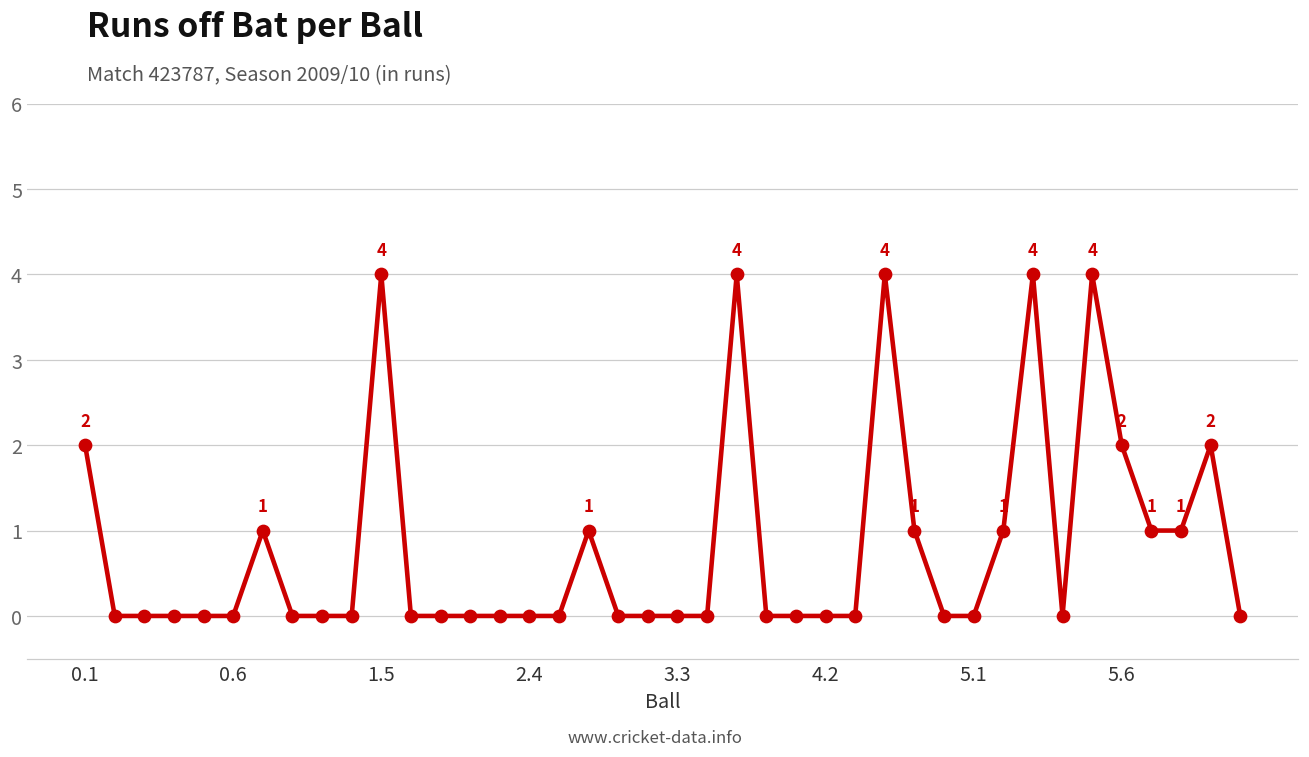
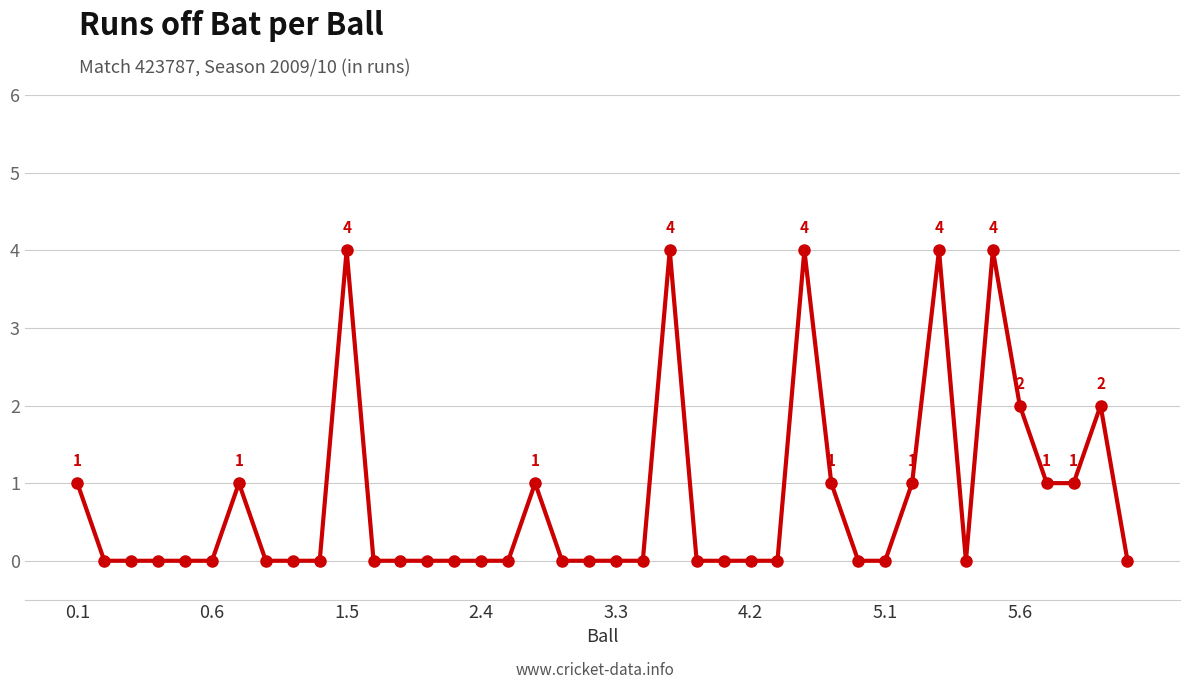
0.1: 2 -> 1
